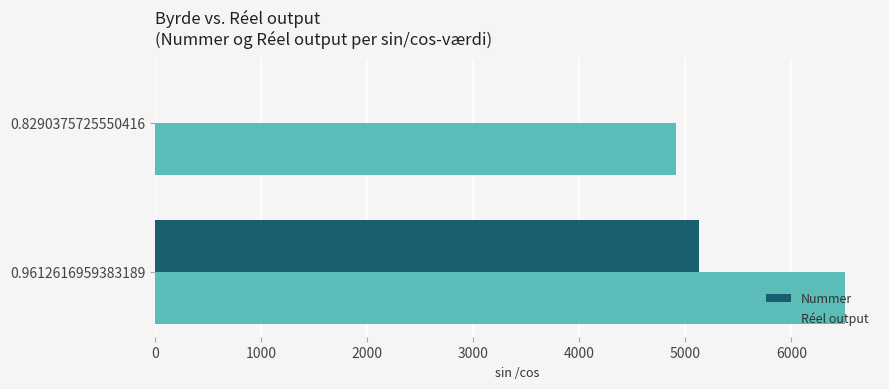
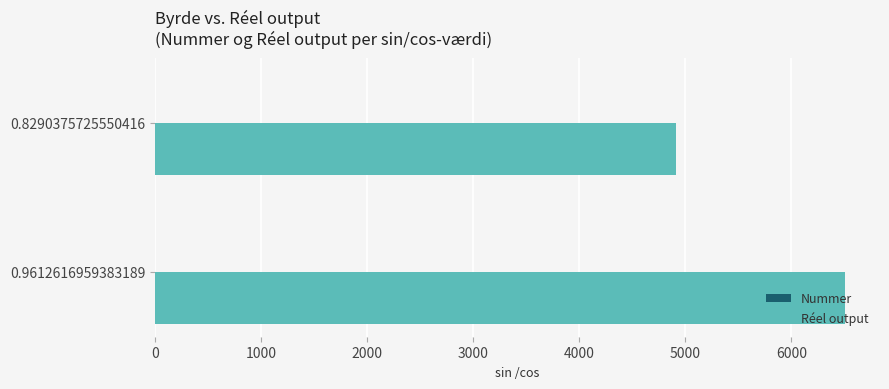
Nummer, 0.9612616959383189: 5130 -> 0
